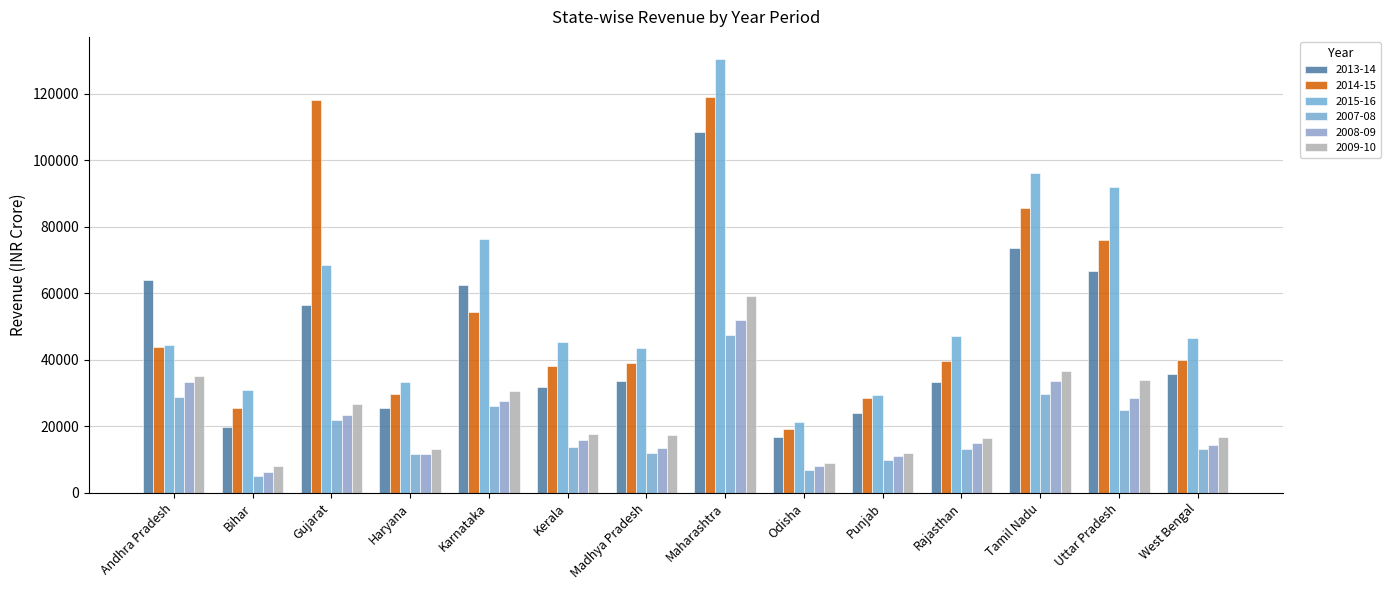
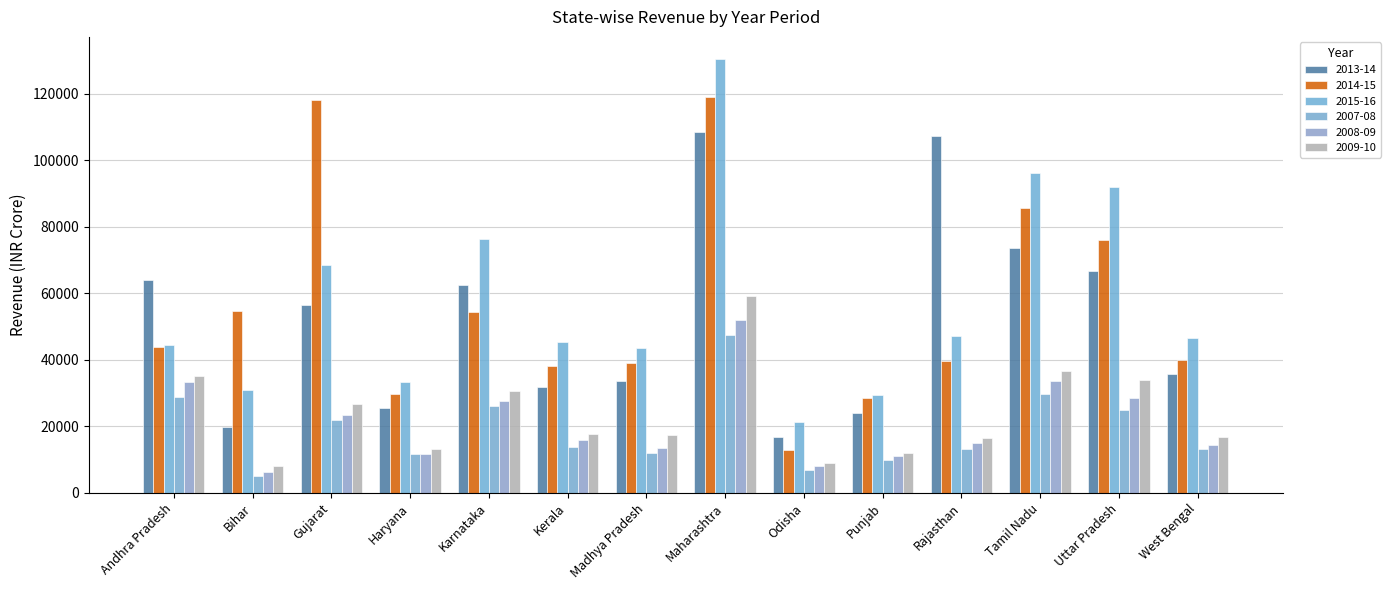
2014-15, Bihar: 26000 -> 55000
2014-15, Odisha: 19000 -> 13000
2013-14, Rajasthan: 33000 -> 107000
